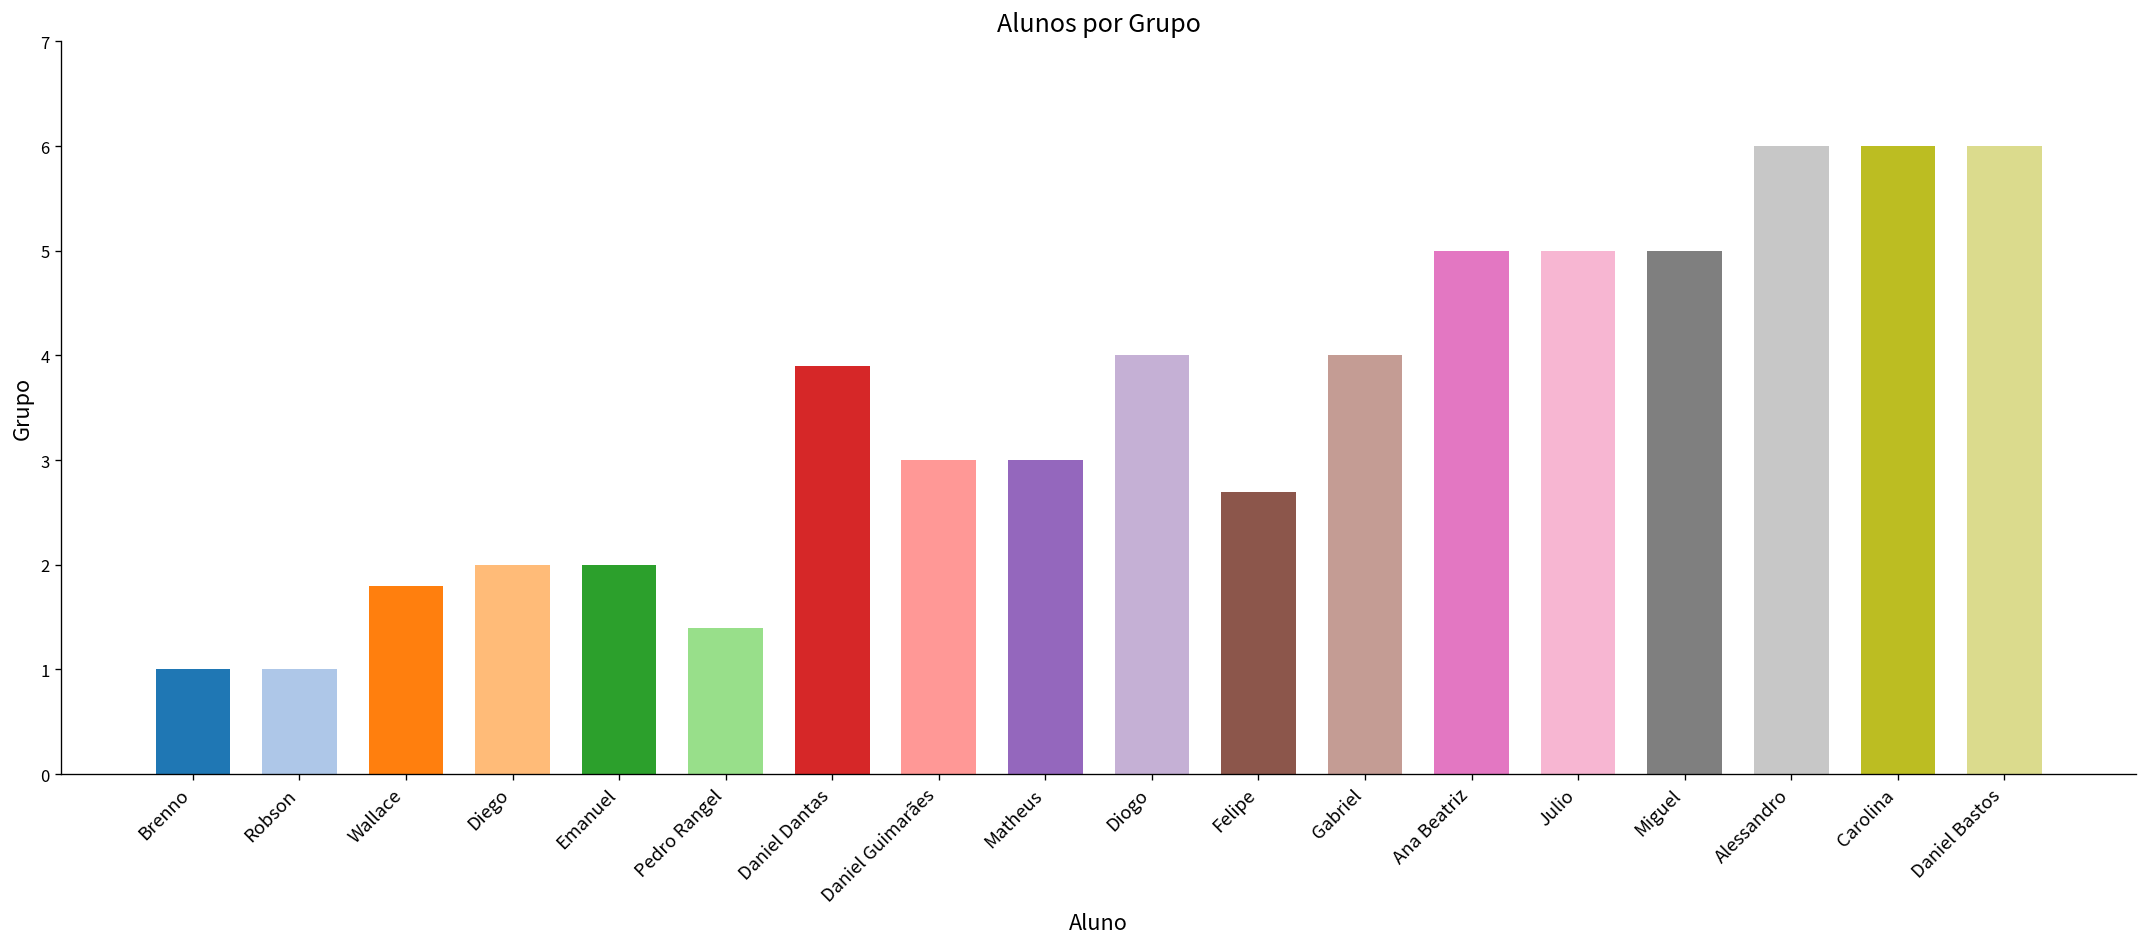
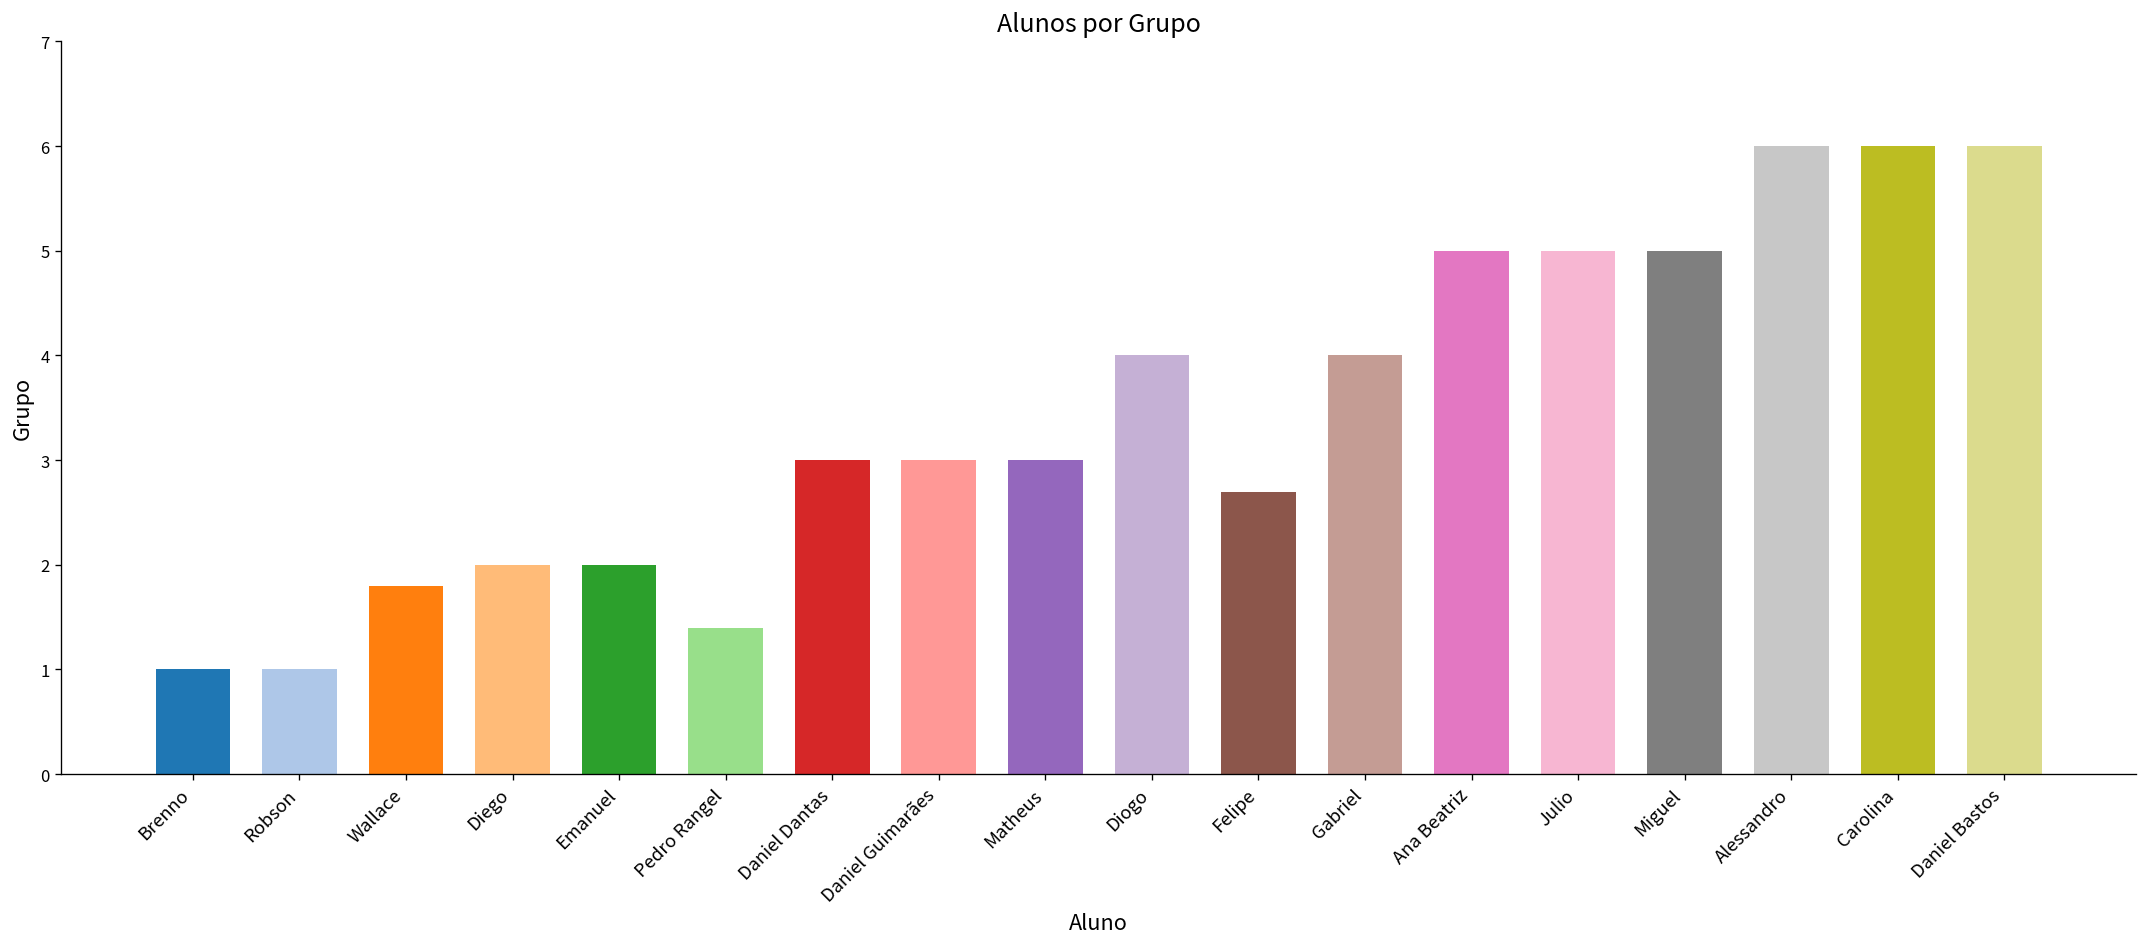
Daniel Dantas: 3.9 -> 3.0
